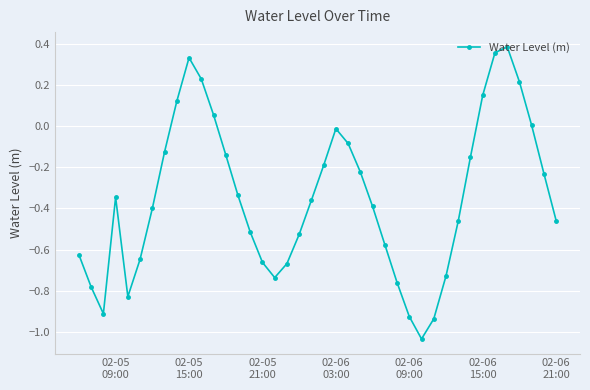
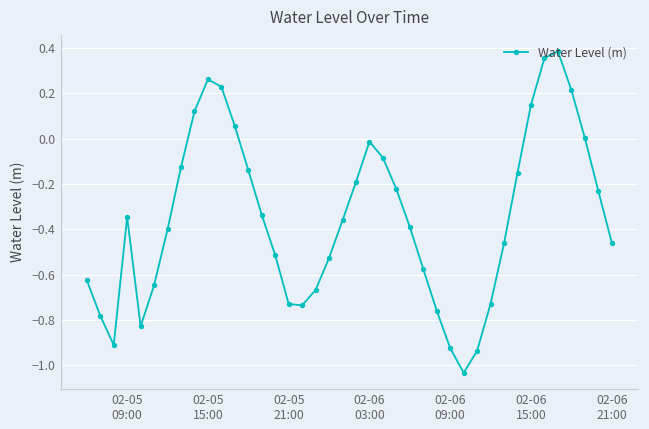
02-05 15:00: 0.33 -> 0.26
02-05 21:00: -0.66 -> -0.73
